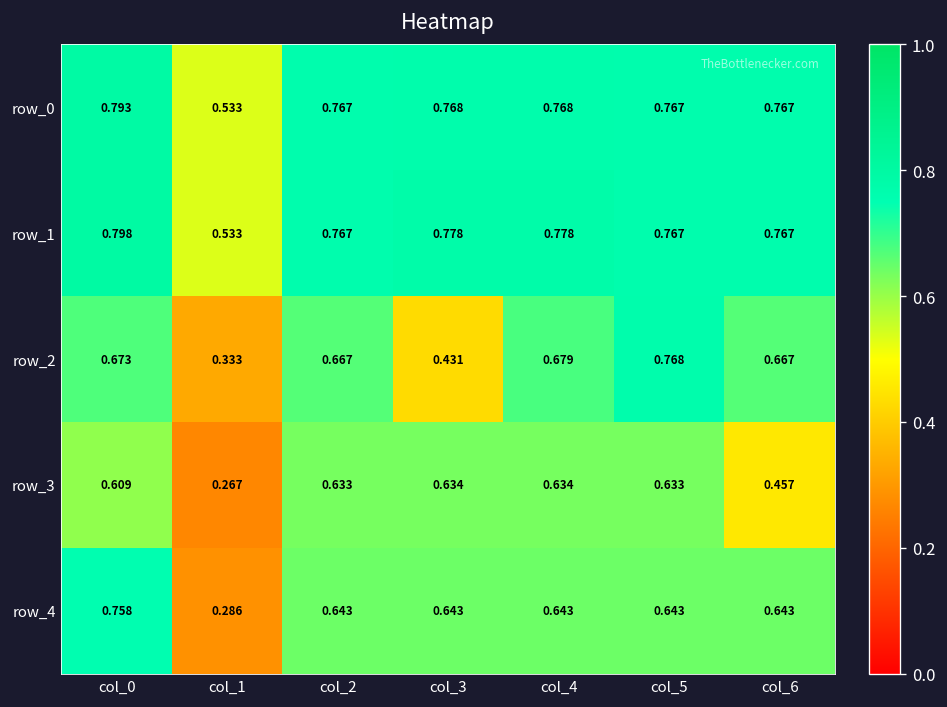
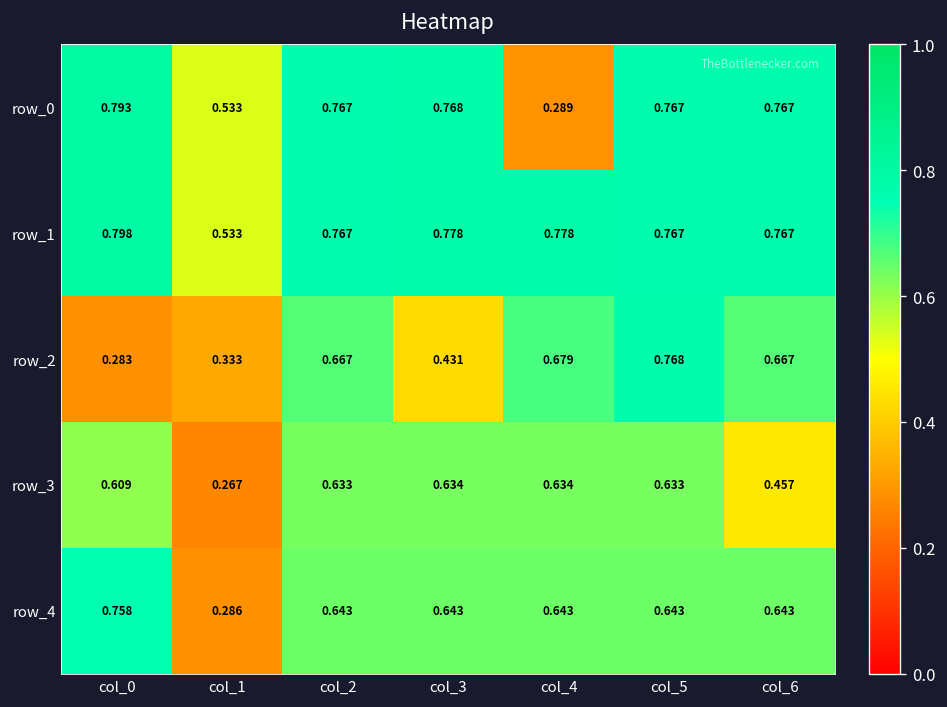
row_0, col_4: 0.768 -> 0.289
row_2, col_0: 0.673 -> 0.283
